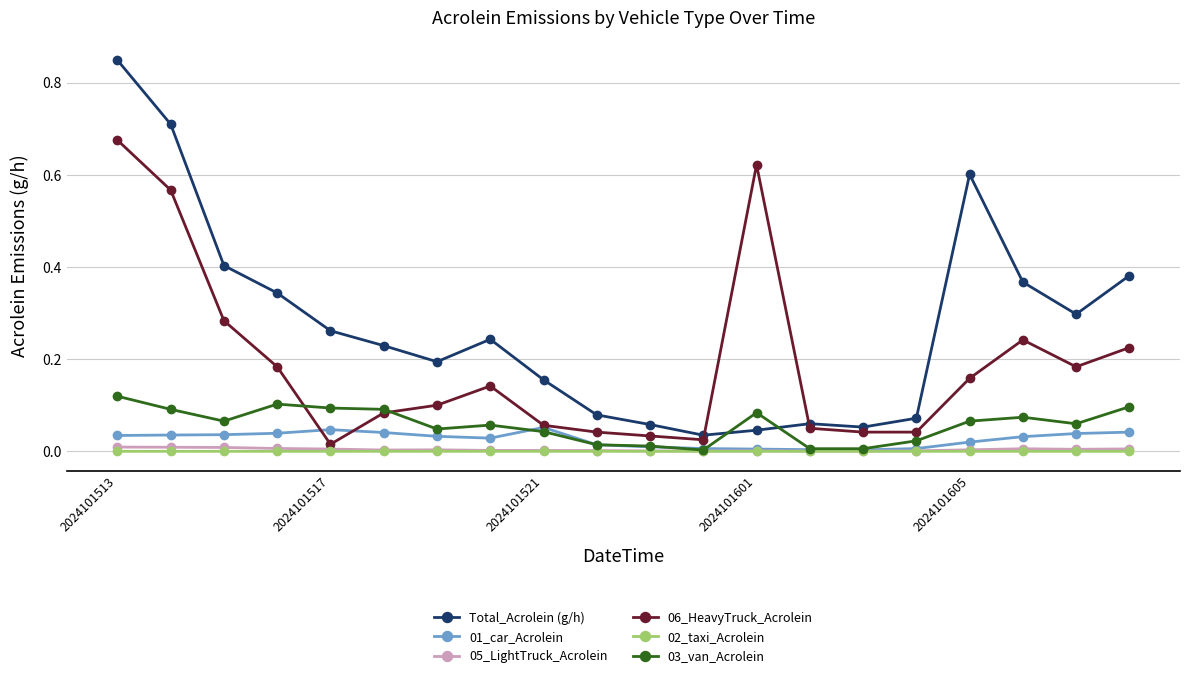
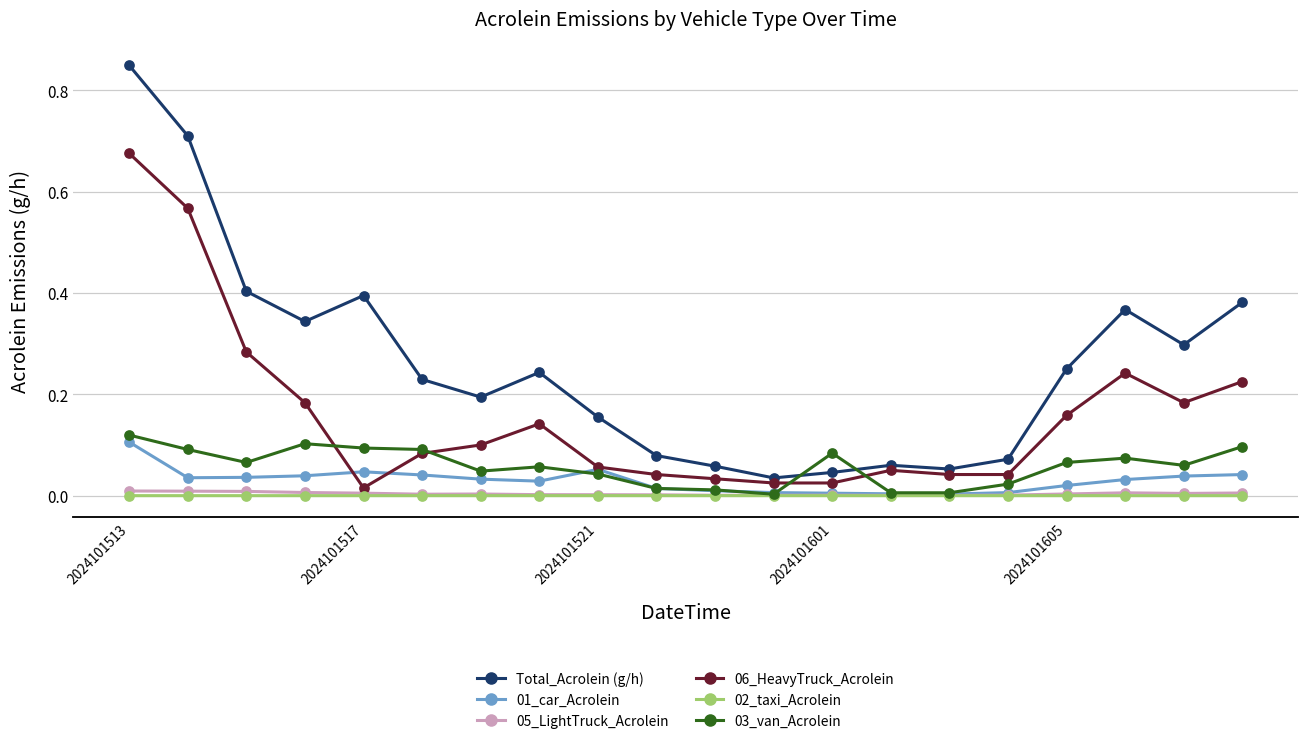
01_car_Acrolein, 2024101513: 0.03 -> 0.11
Total_Acrolein (g/h), 2024101517: 0.26 -> 0.39
06_HeavyTruck_Acrolein, 2024101601: 0.62 -> 0.03
Total_Acrolein (g/h), 2024101605: 0.60 -> 0.25
